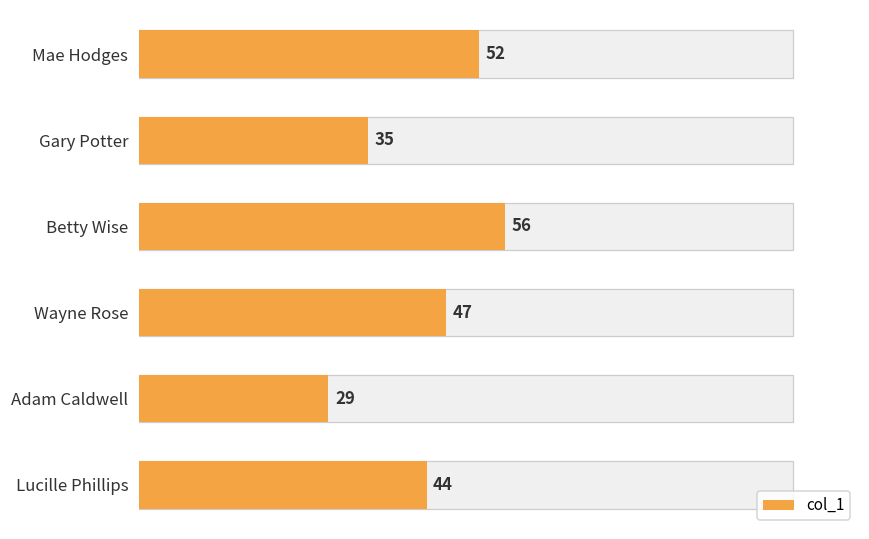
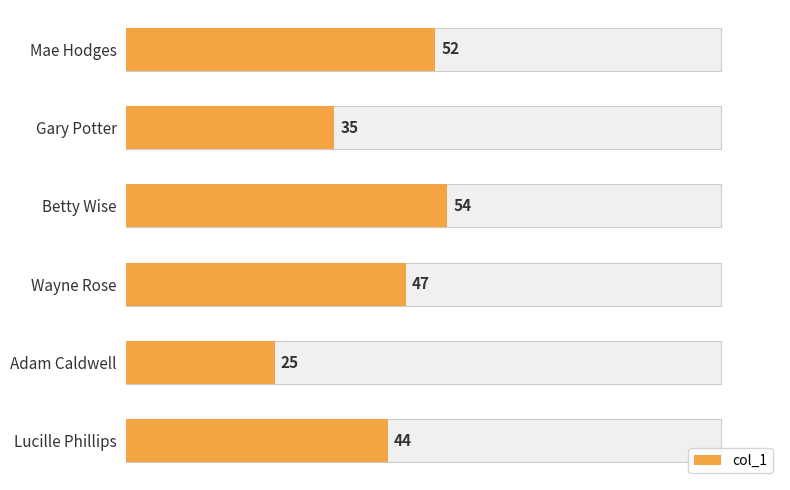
col_1, Betty Wise: 56 -> 54
col_1, Adam Caldwell: 29 -> 25
